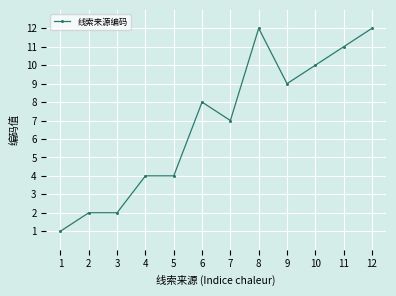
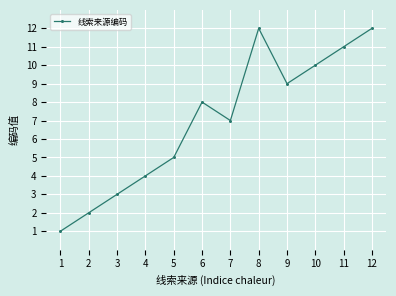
3: 2 -> 3
5: 4 -> 5
